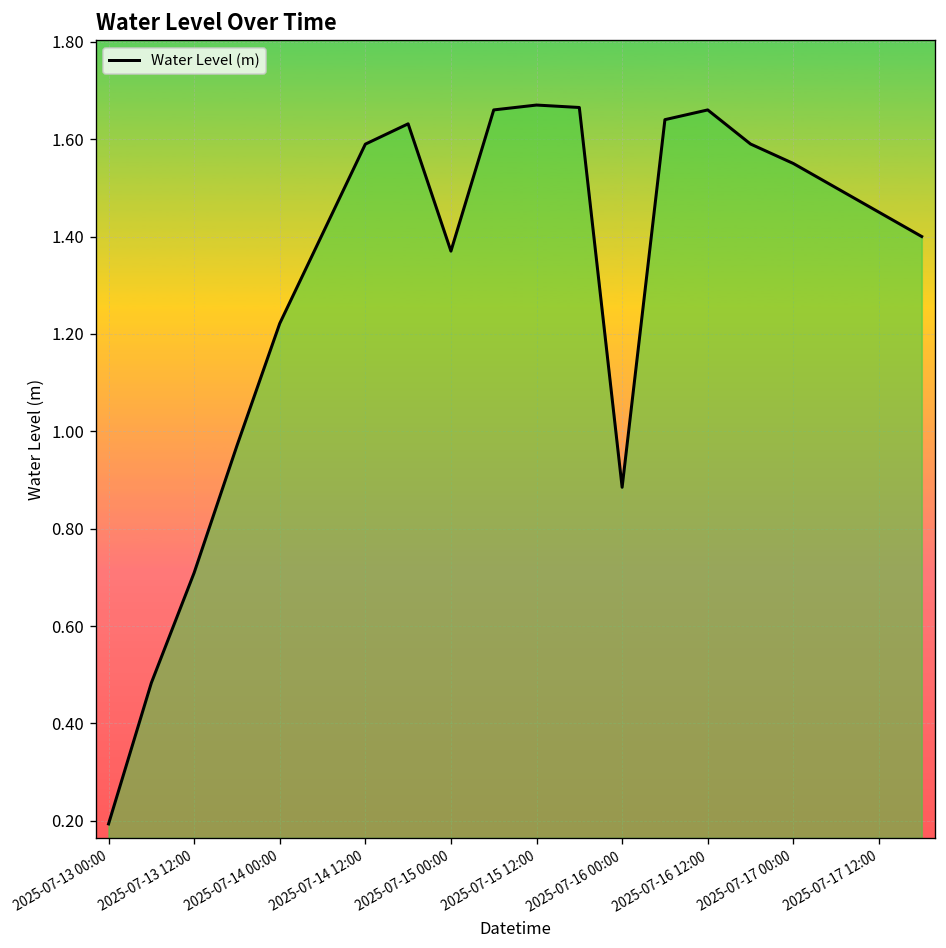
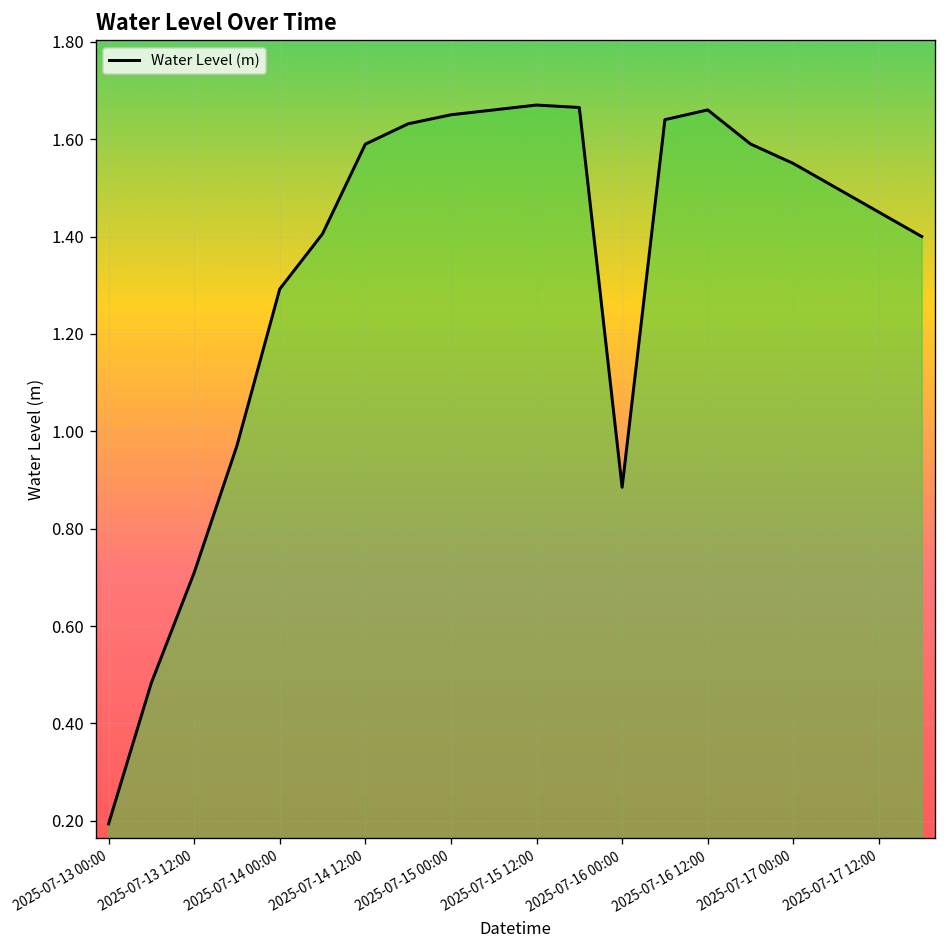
2025-07-14 00:00: 1.22 -> 1.29
2025-07-15 00:00: 1.37 -> 1.65
